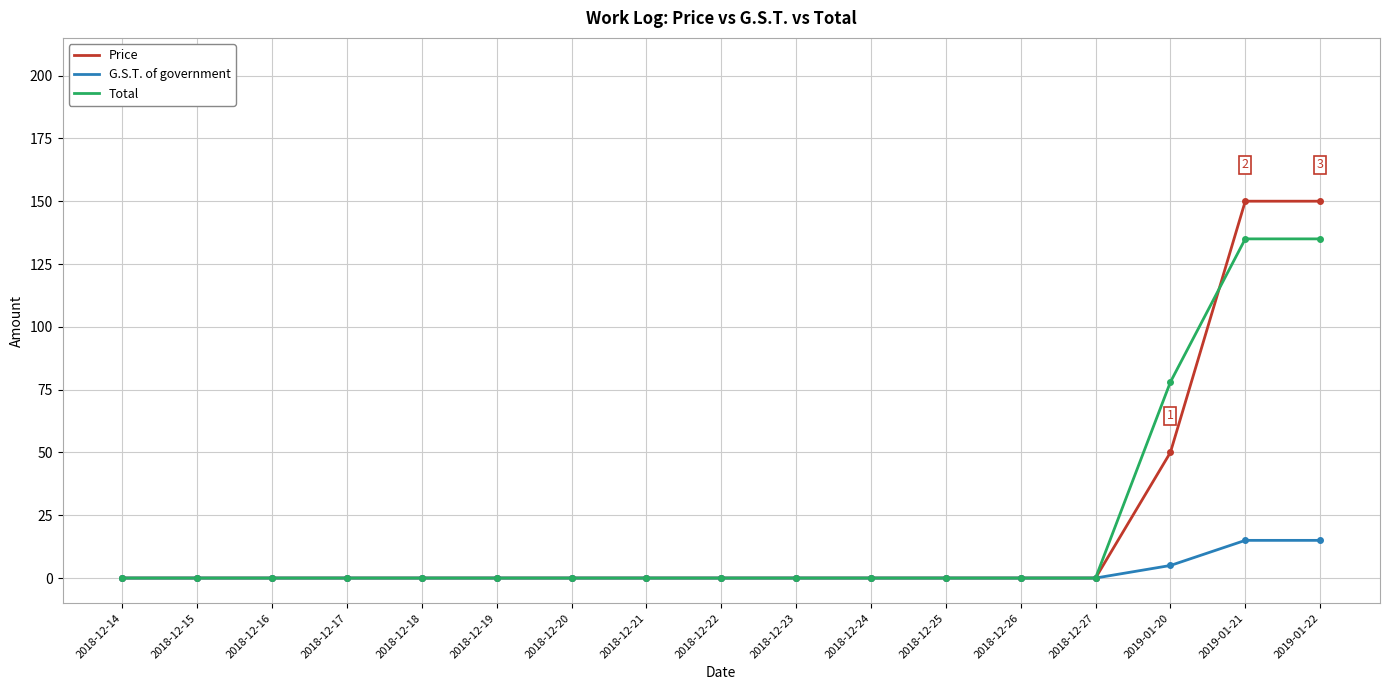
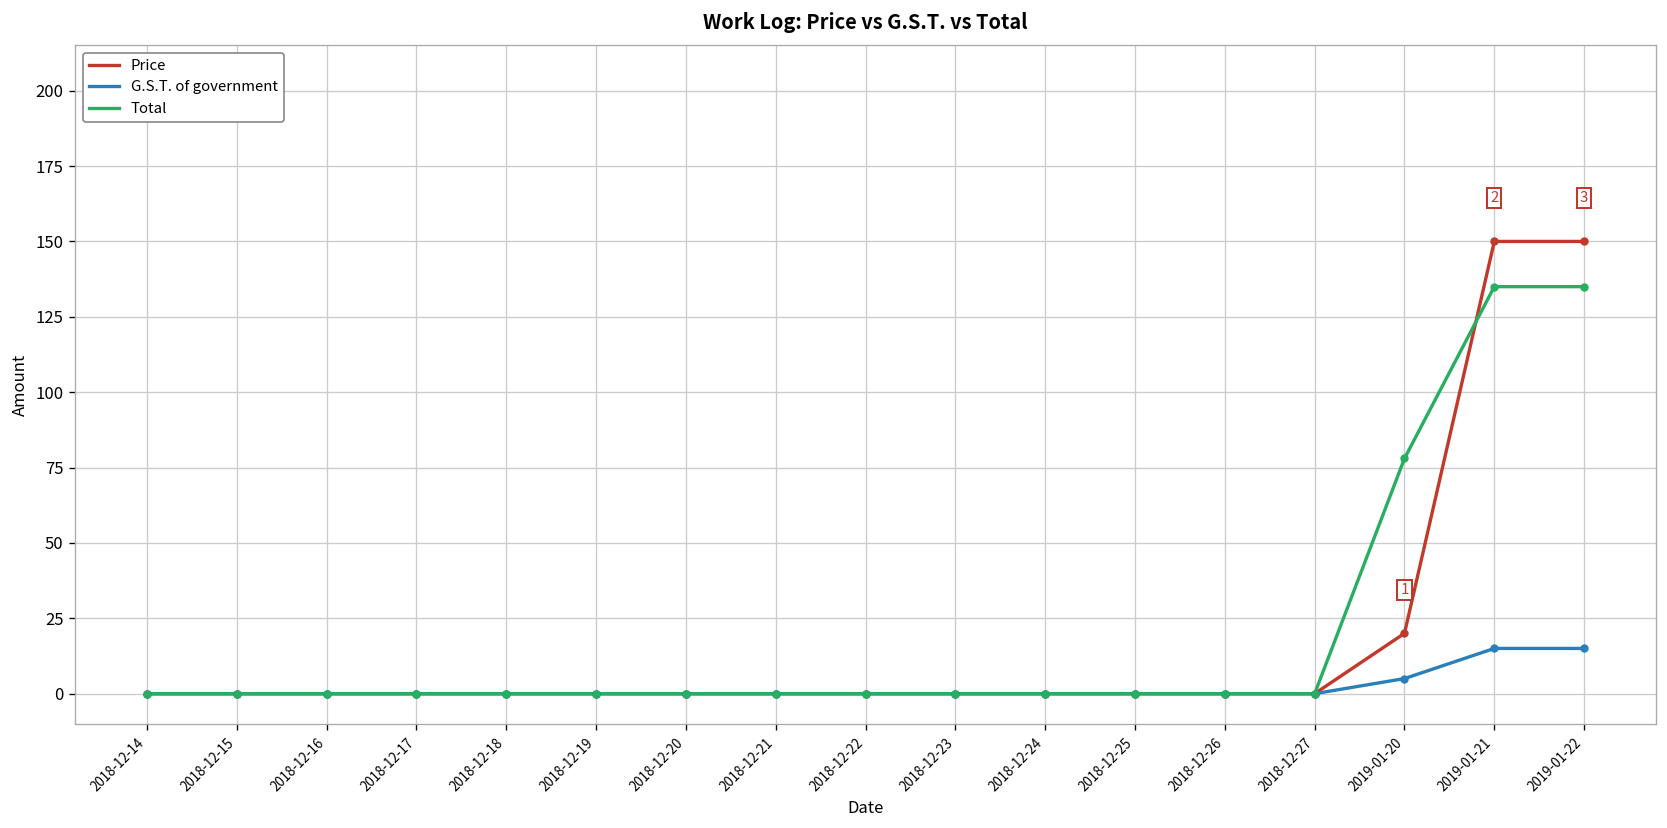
Price, 2019-01-20: 50 -> 20
